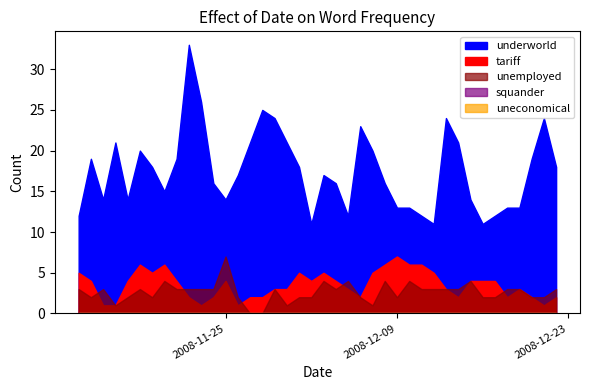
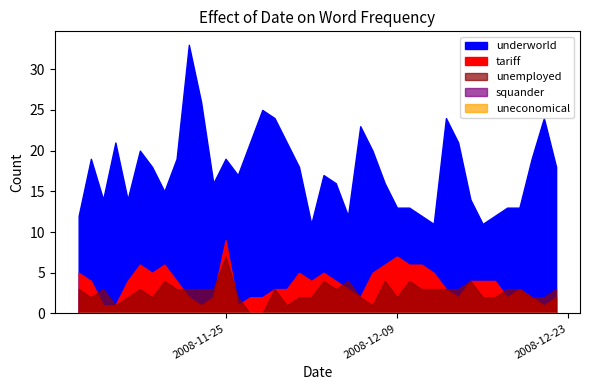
underworld, 2008-11-25: 14 -> 19
tariff, 2008-11-25: 4 -> 9
